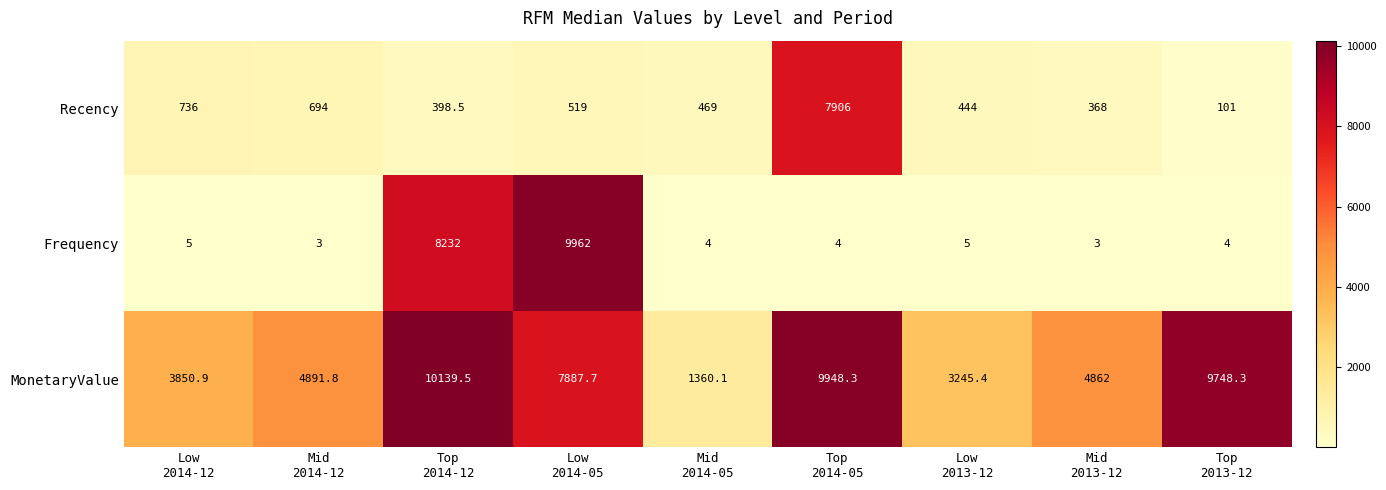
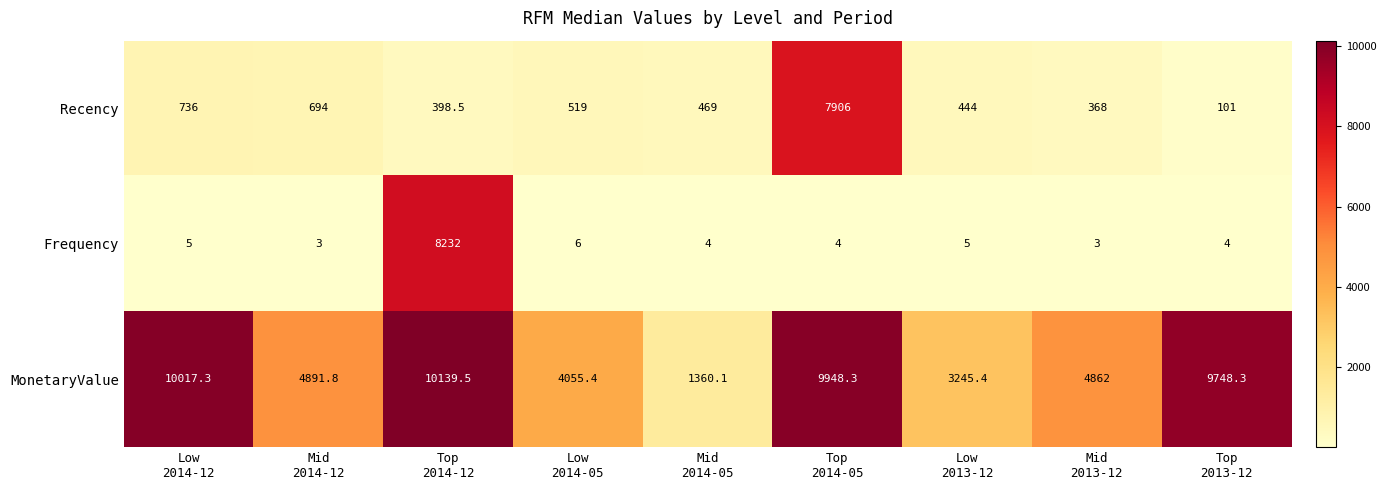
Frequency, Low 2014-05: 9962 -> 6
MonetaryValue, Low 2014-12: 3850.9 -> 10017.3
MonetaryValue, Low 2014-05: 7887.7 -> 4055.4
